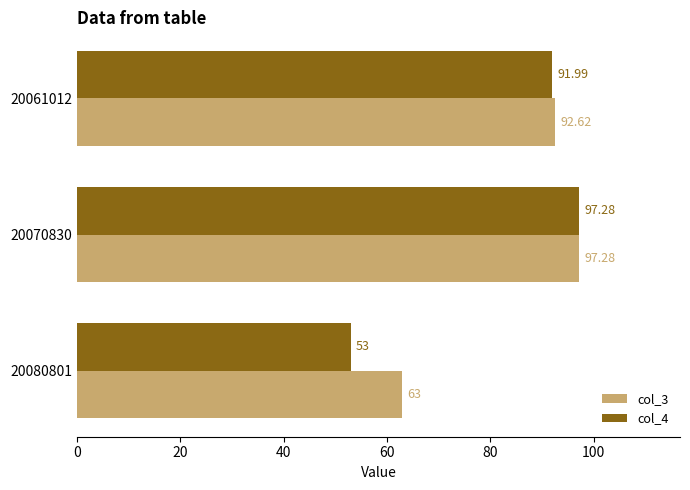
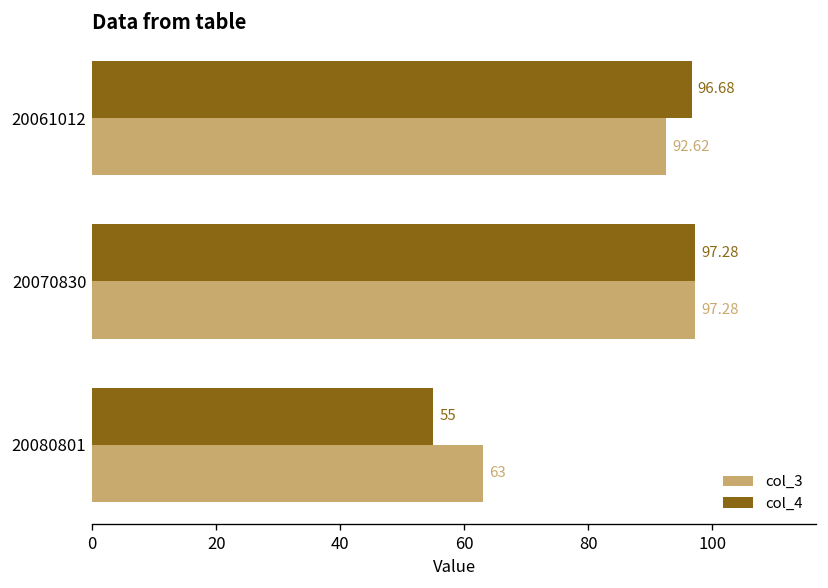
col_4, 20061012: 91.99 -> 96.68
col_4, 20080801: 53 -> 55
